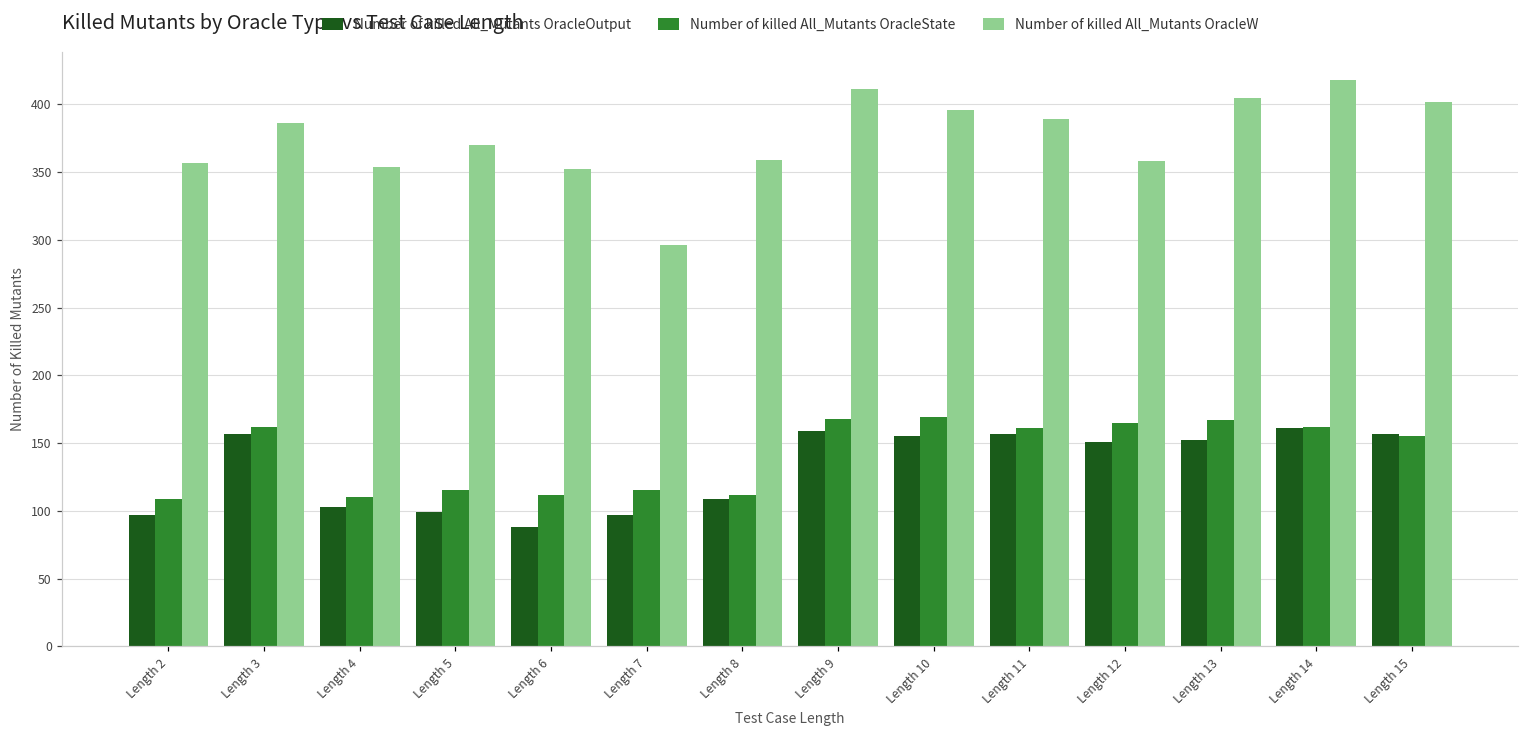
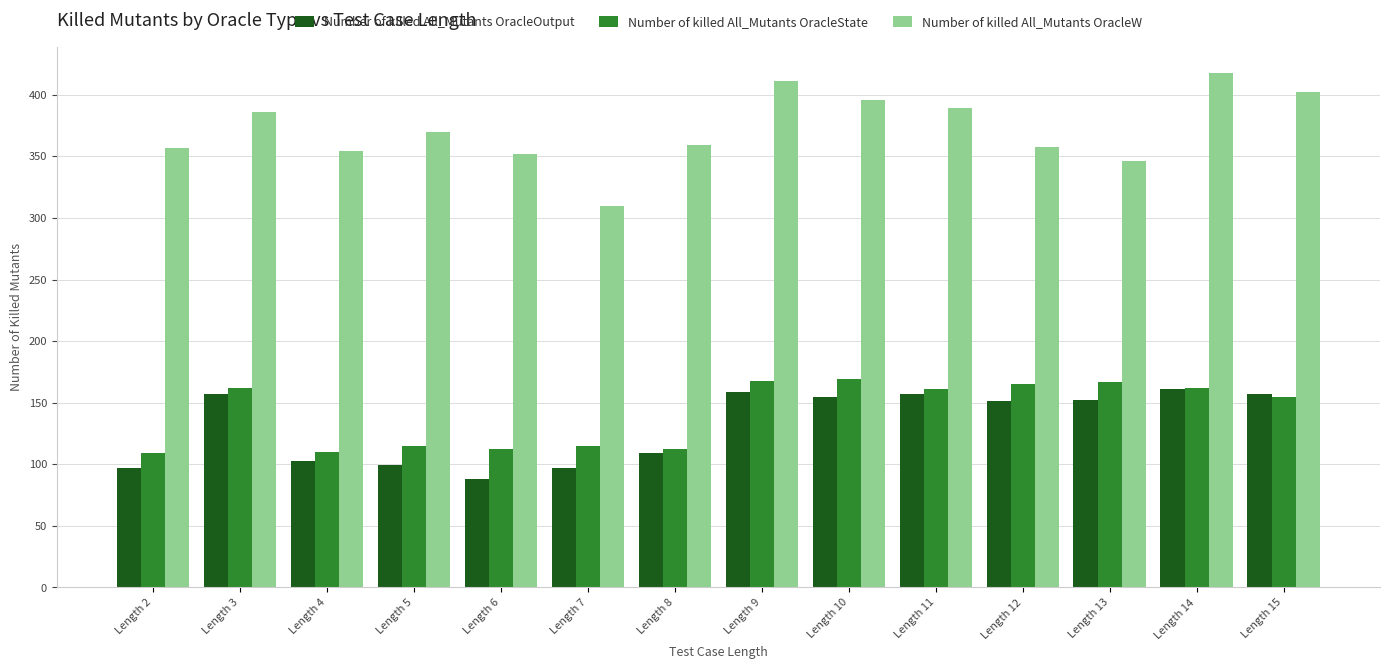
Number of killed All_Mutants OracleW, Length 7: 296 -> 310
Number of killed All_Mutants OracleW, Length 13: 405 -> 346
